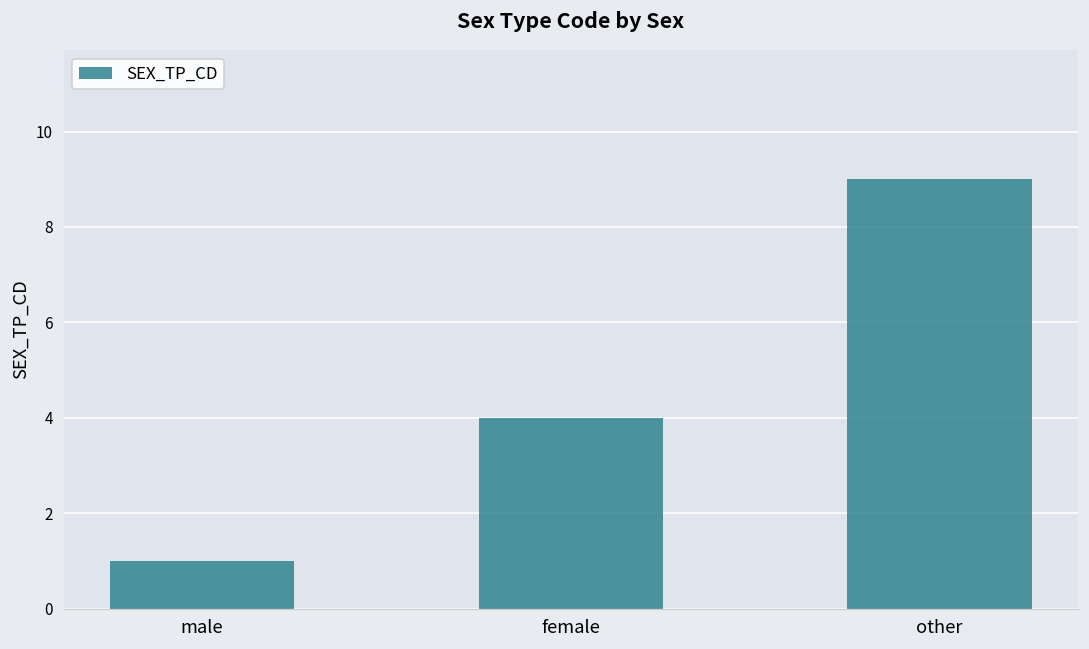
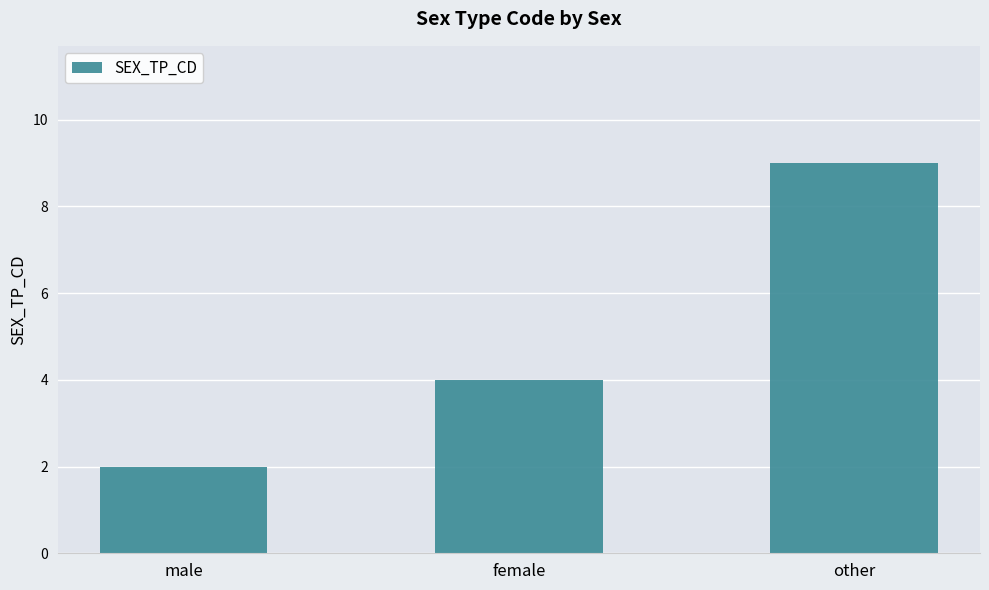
male: 1 -> 2
